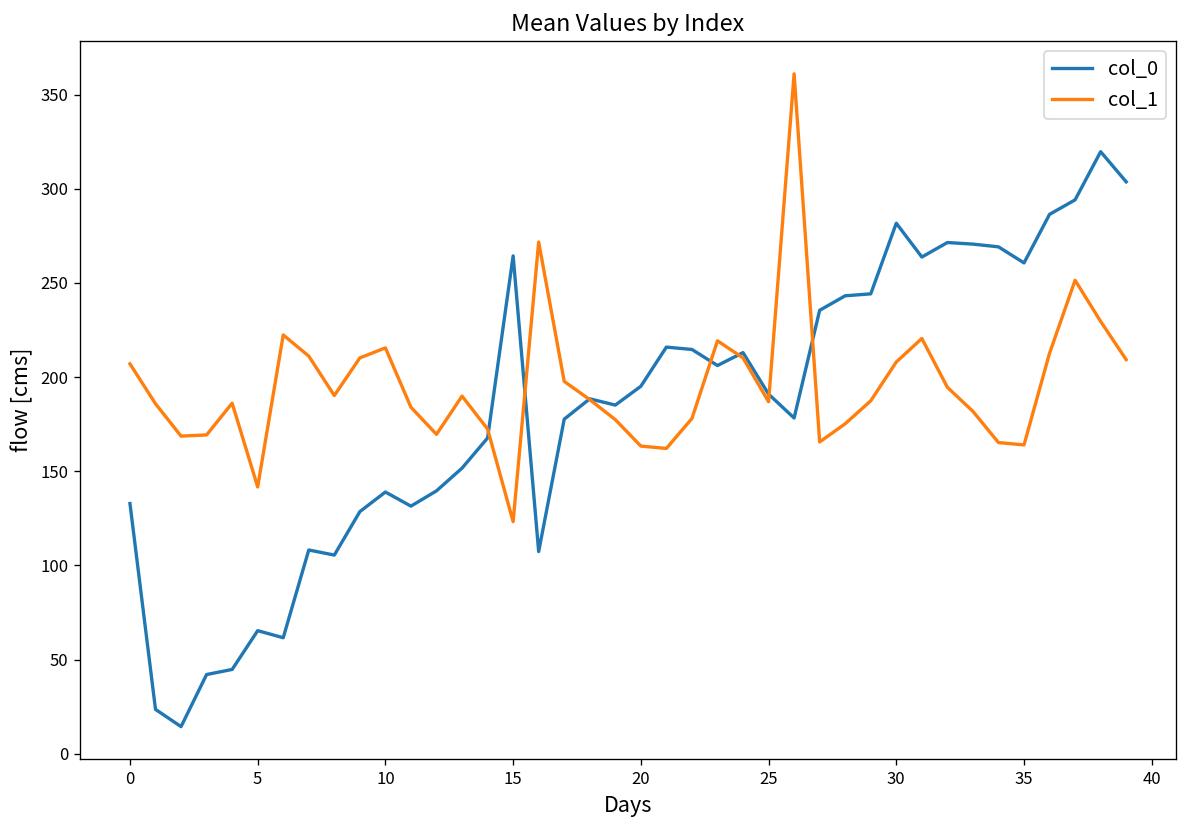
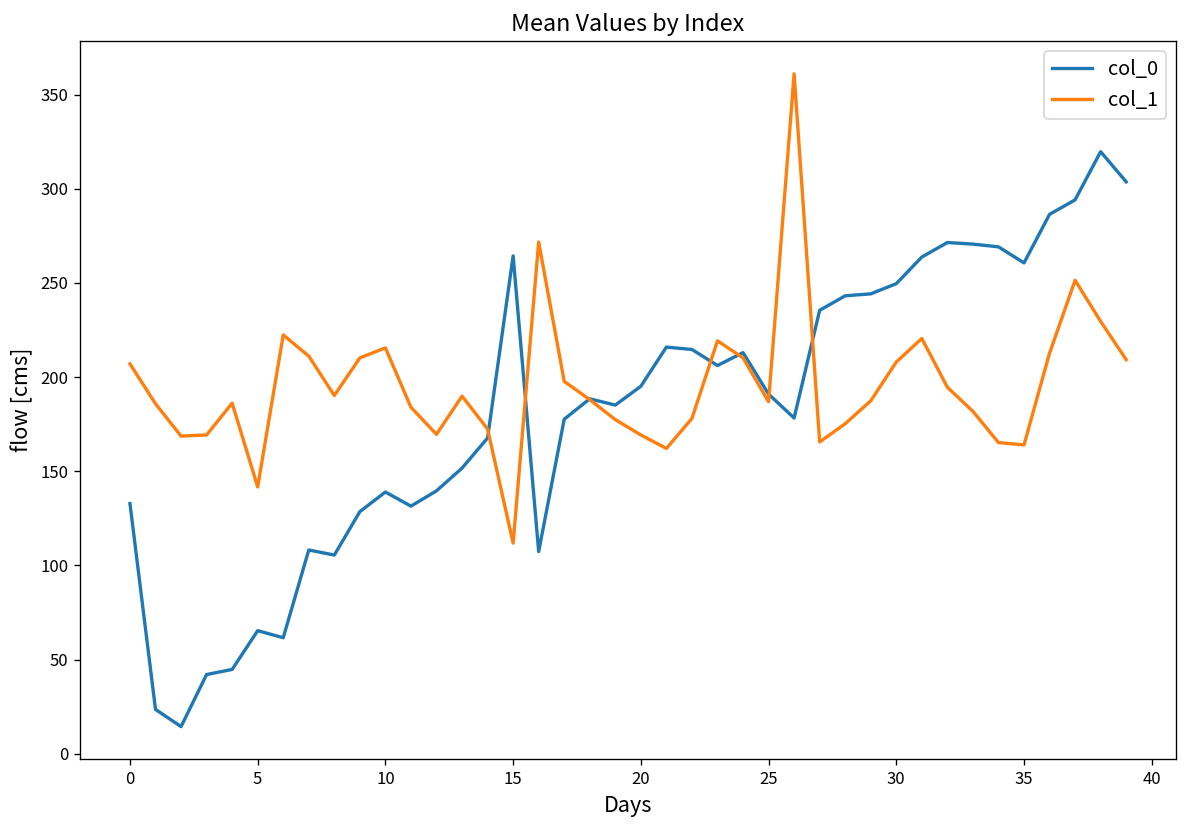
col_1, 15: 123 -> 112
col_1, 20: 163 -> 169
col_0, 30: 282 -> 250
